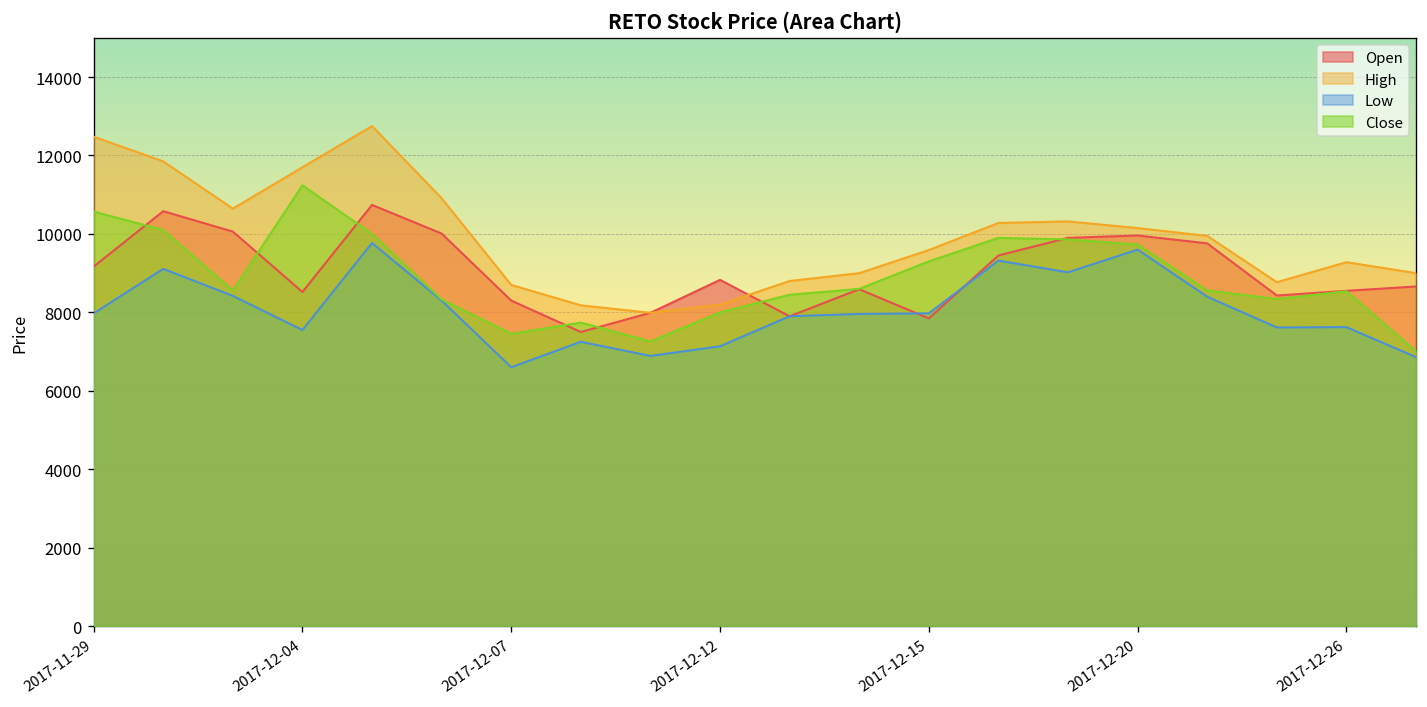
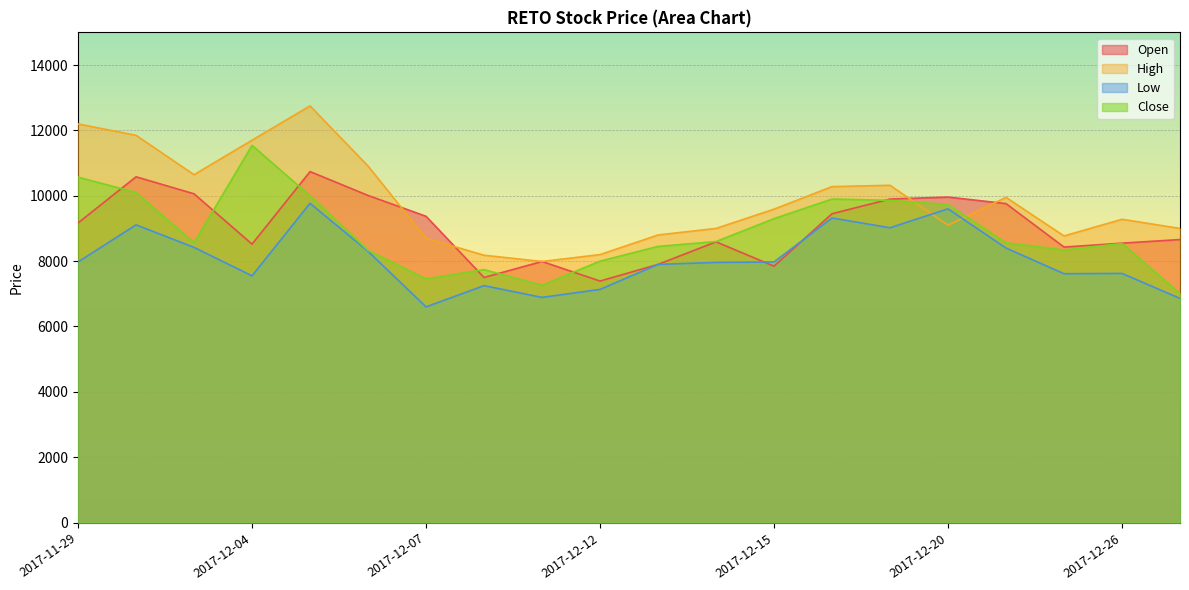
High, 2017-11-29: 12500 -> 12200
Close, 2017-12-04: 11200 -> 11500
Open, 2017-12-07: 8300 -> 9400
Open, 2017-12-12: 8800 -> 7400
High, 2017-12-20: 10200 -> 9100
